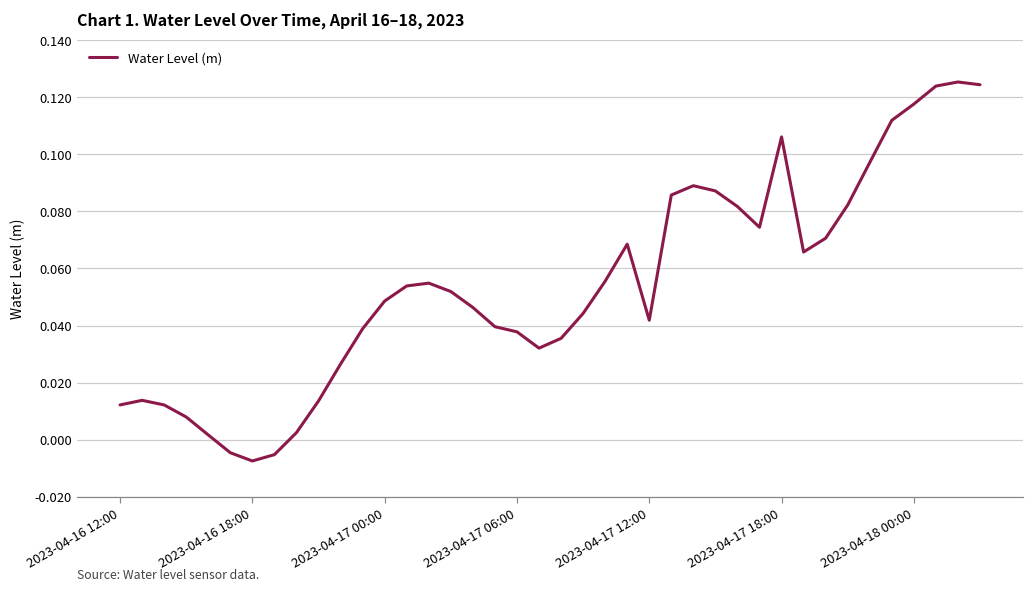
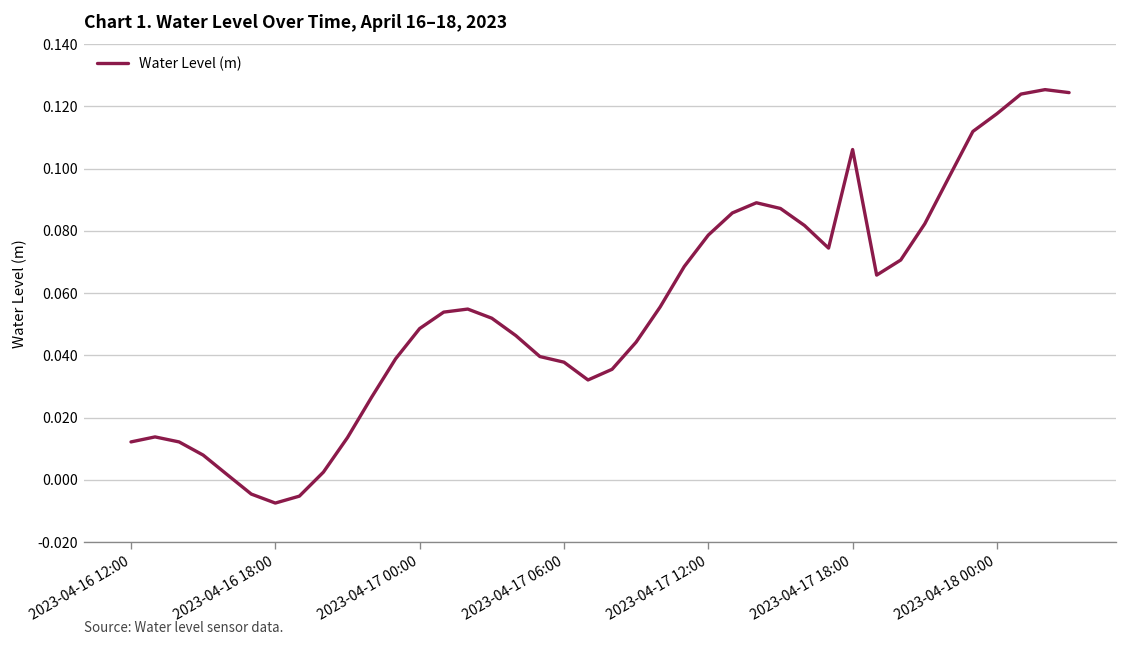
2023-04-17 12:00: 0.042 -> 0.079
